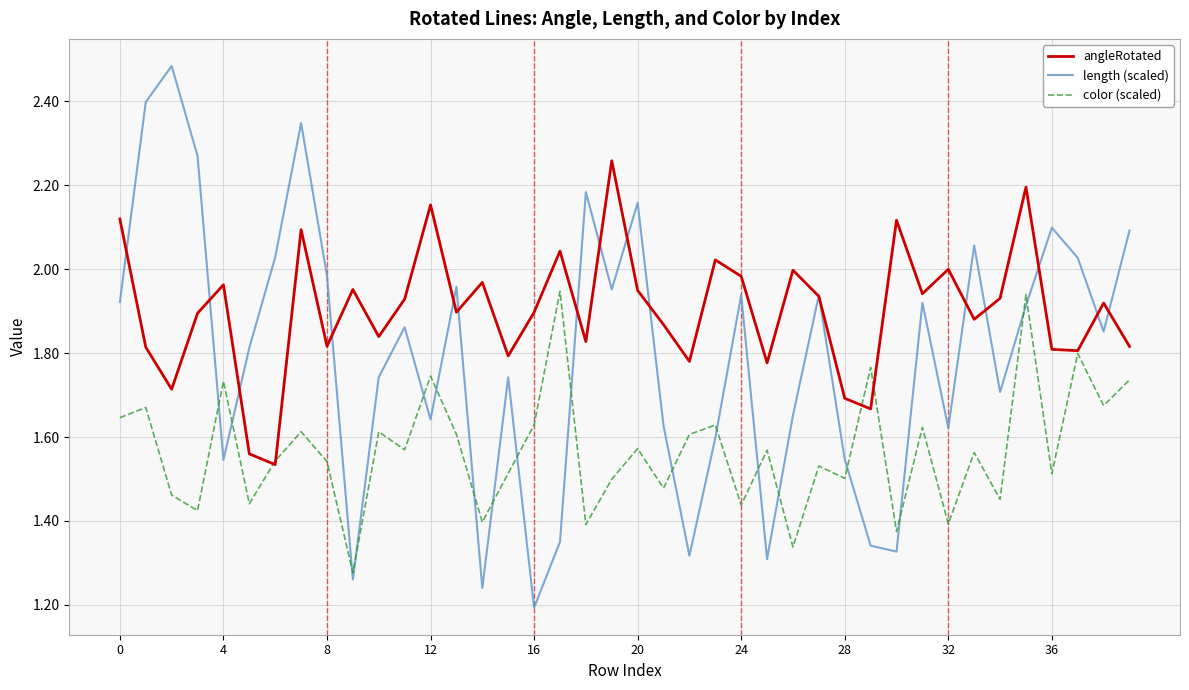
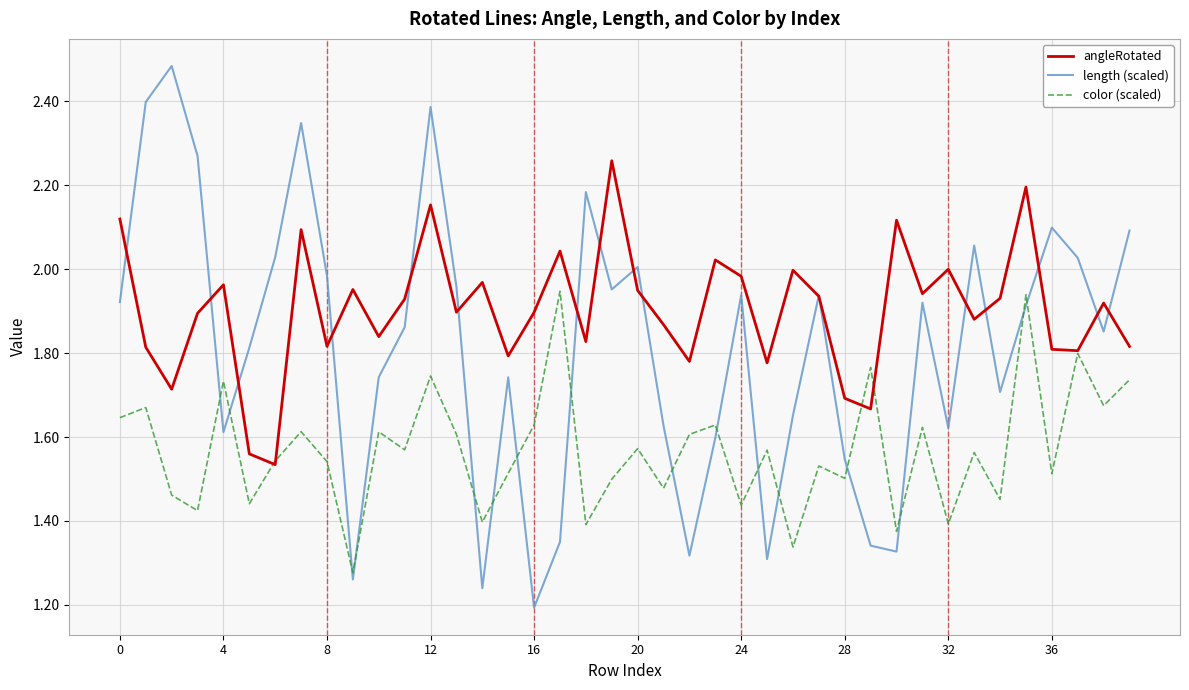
length (scaled), 4: 1.55 -> 1.61
length (scaled), 12: 1.64 -> 2.39
length (scaled), 20: 2.16 -> 2.01
